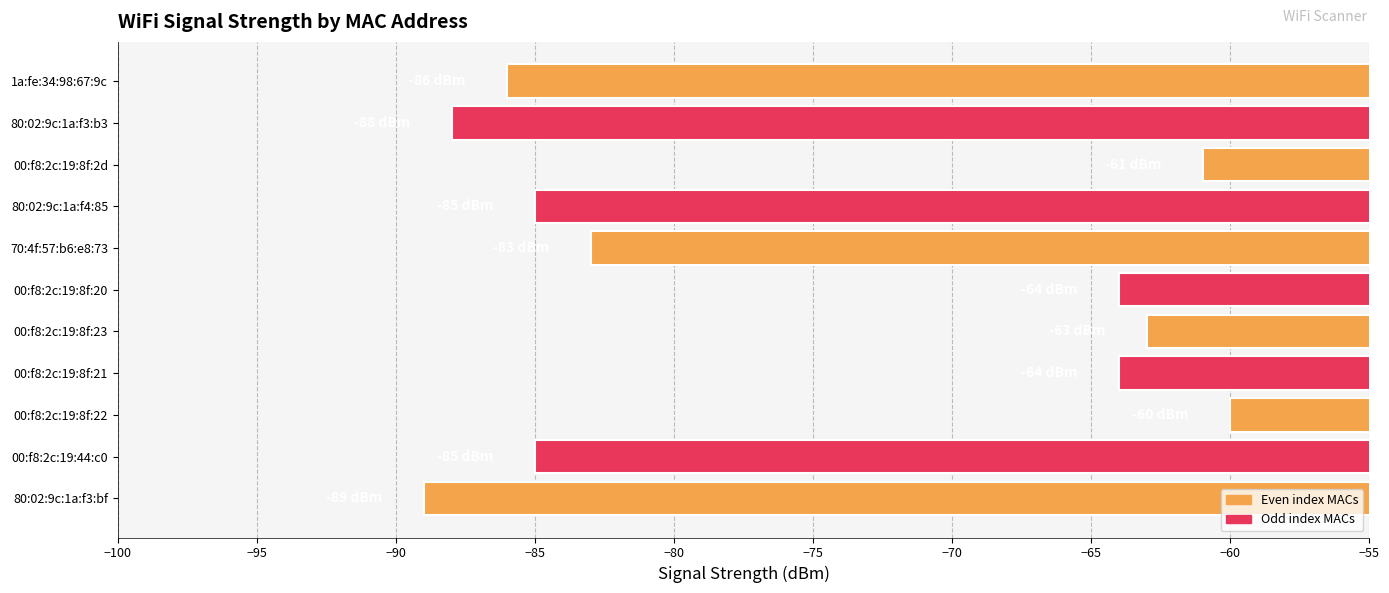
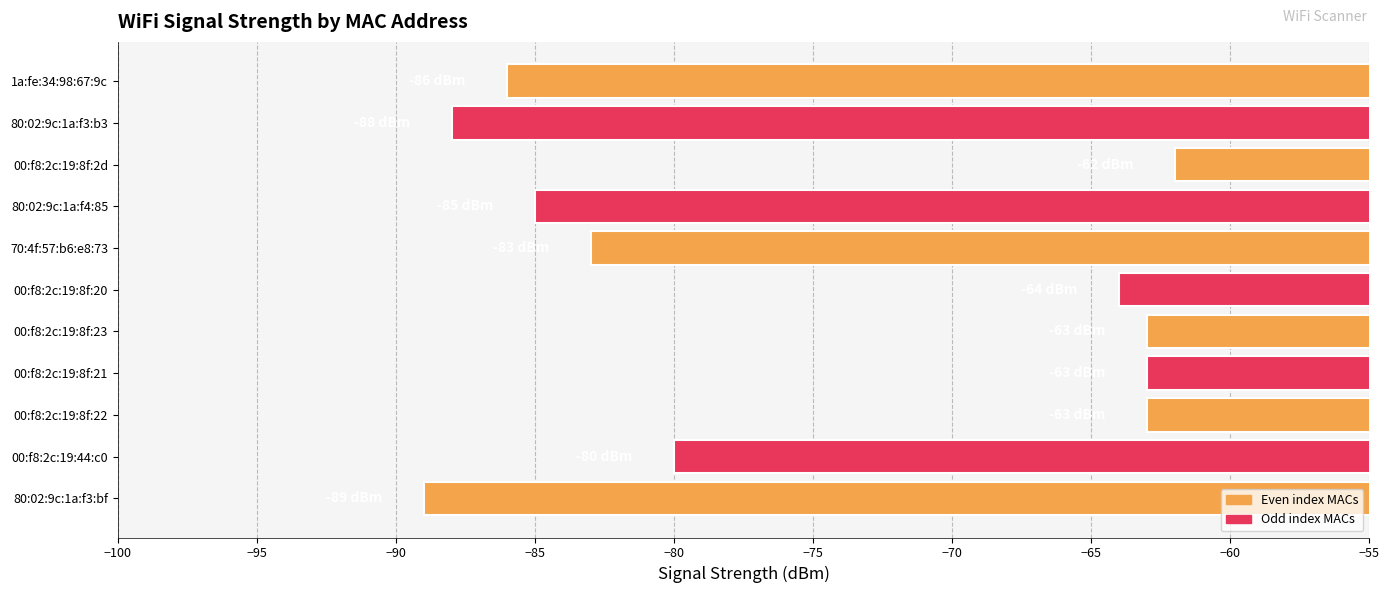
00:f8:2c:19:8f:2d: -61 -> -62
00:f8:2c:19:8f:21: -64 -> -63
00:f8:2c:19:8f:22: -60 -> -63
00:f8:2c:19:44:c0: -85 -> -80
